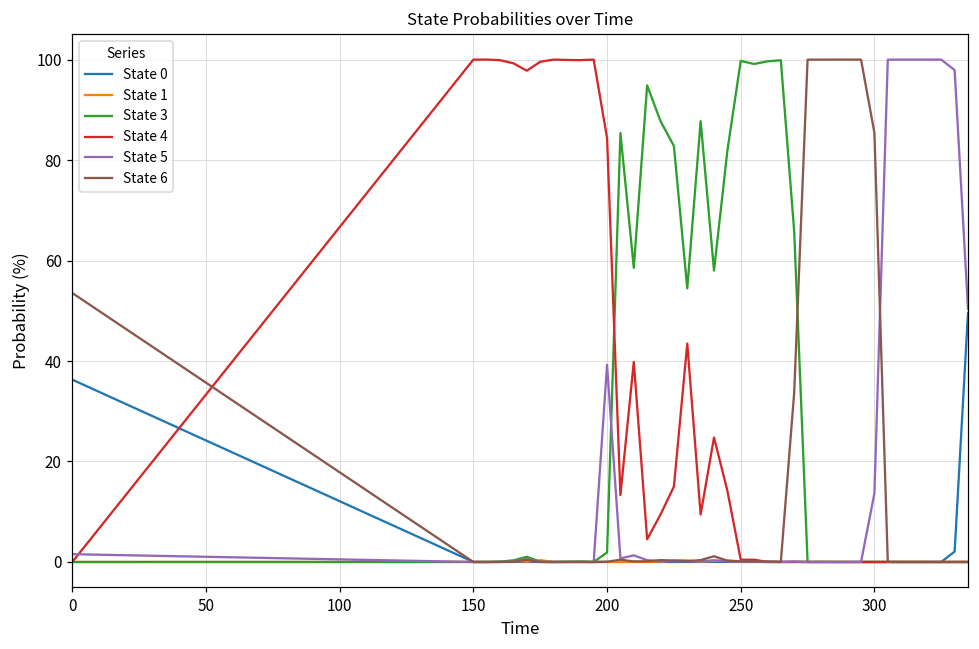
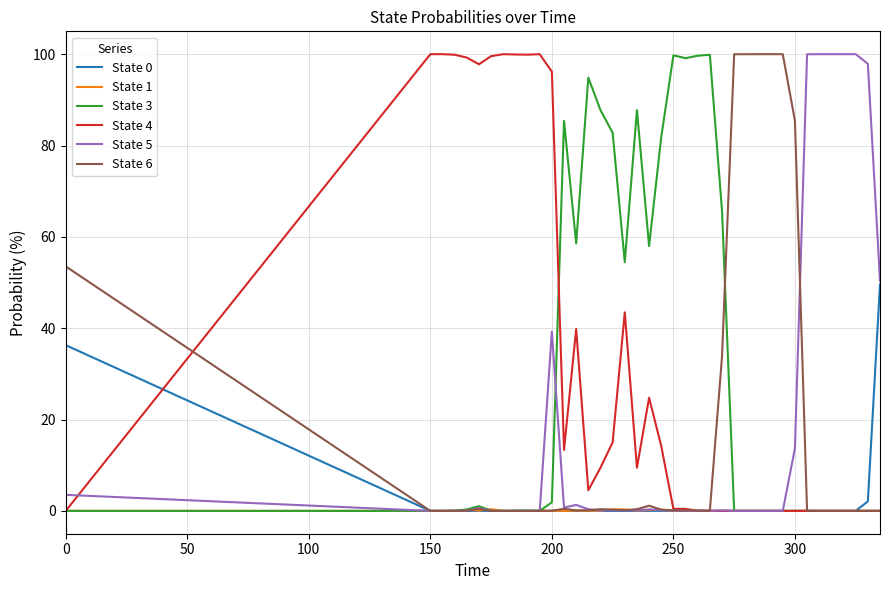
State 5, 0: 2 -> 4
State 4, 200: 84 -> 96
